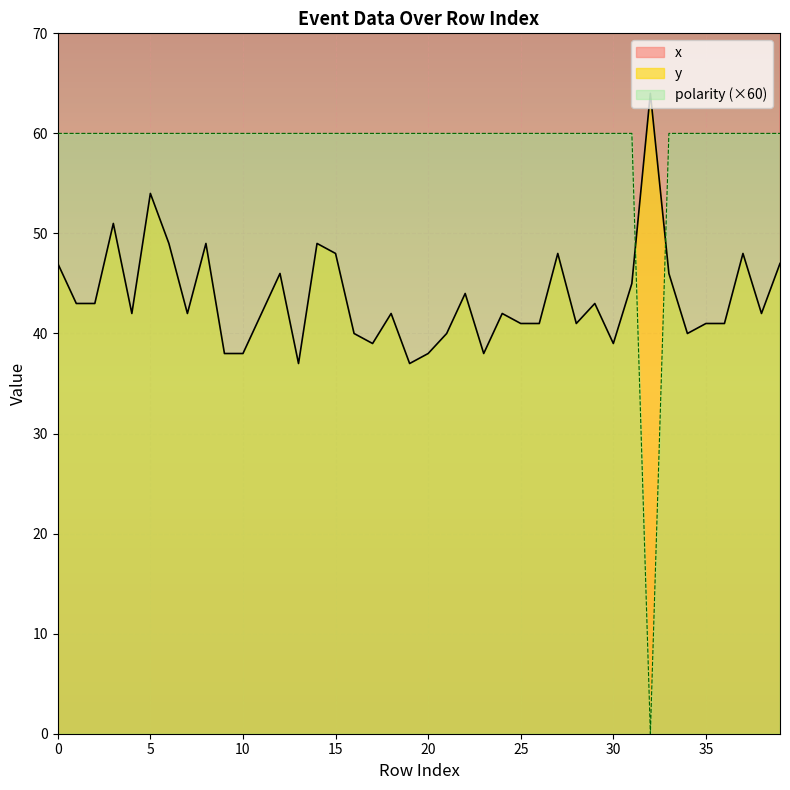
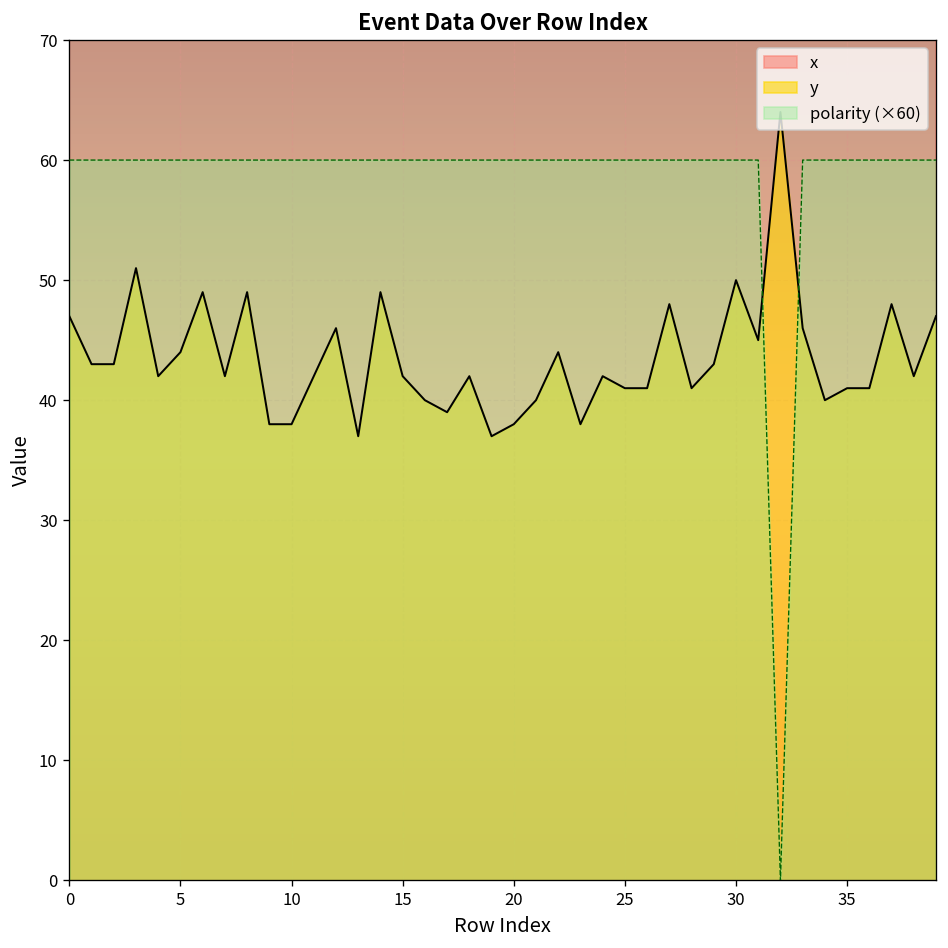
y, 5: 54 -> 44
y, 15: 48 -> 42
y, 30: 39 -> 50
